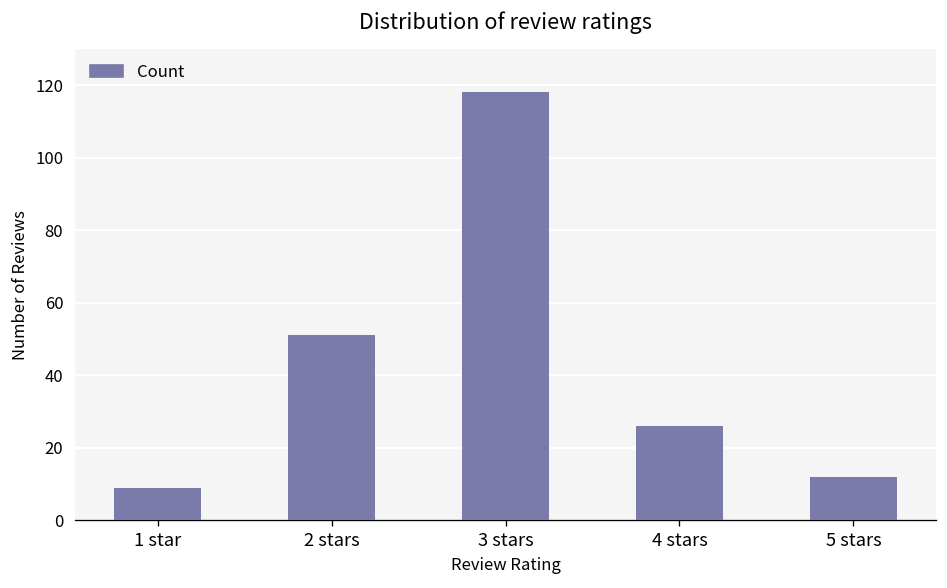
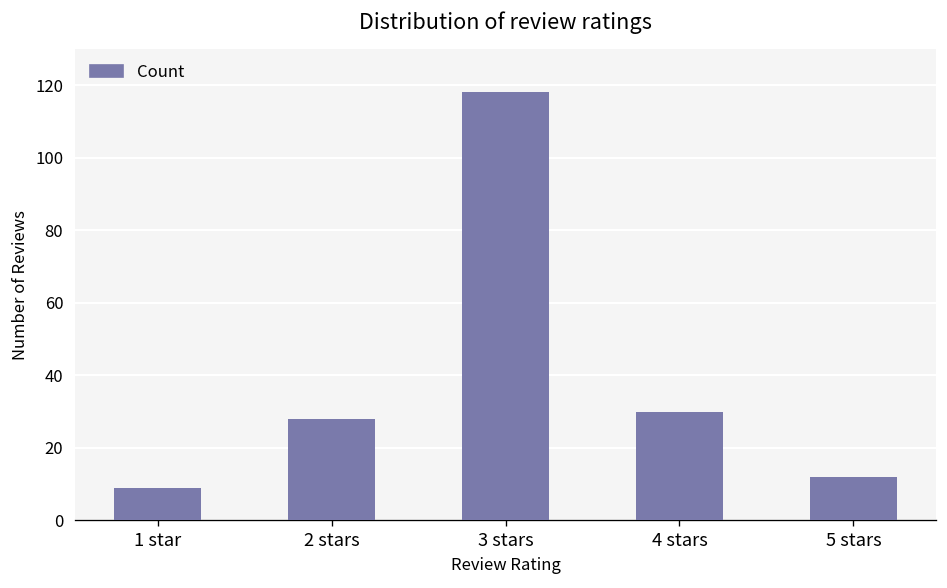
2 stars: 51 -> 28
4 stars: 26 -> 30
